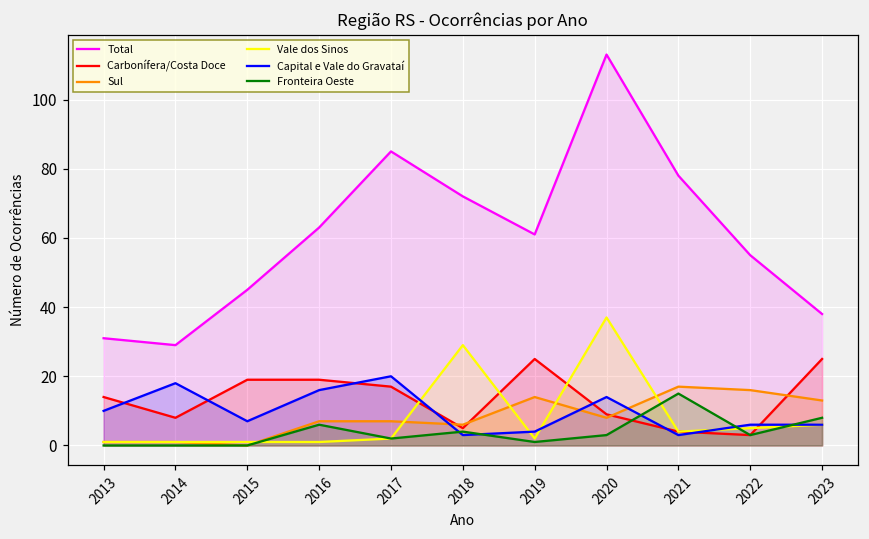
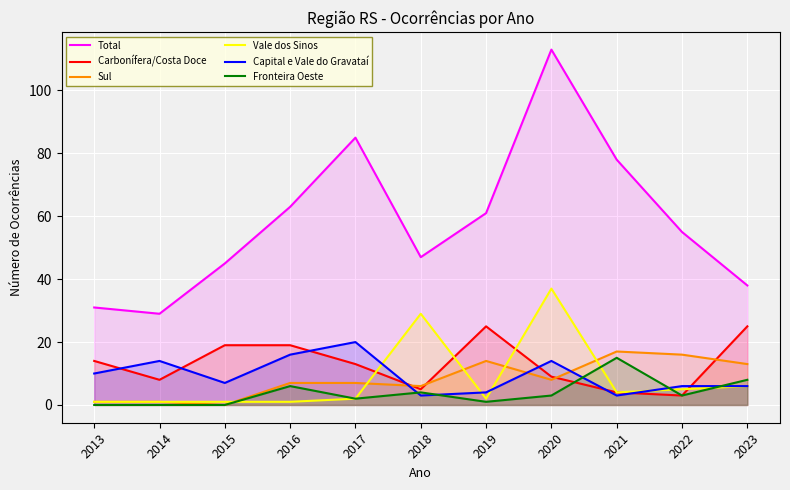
Capital e Vale do Gravataí, 2014: 18 -> 14
Carbonífera/Costa Doce, 2017: 17 -> 13
Total, 2018: 72 -> 47
